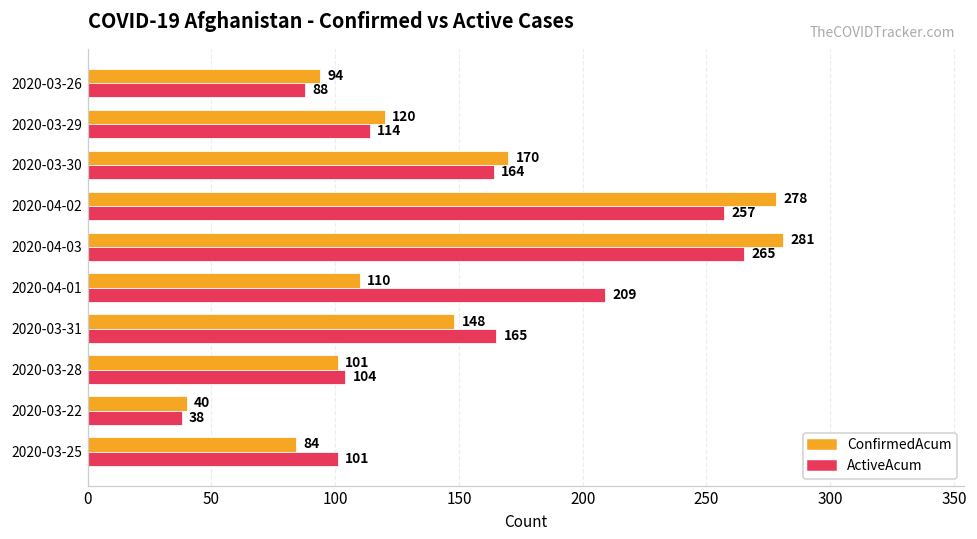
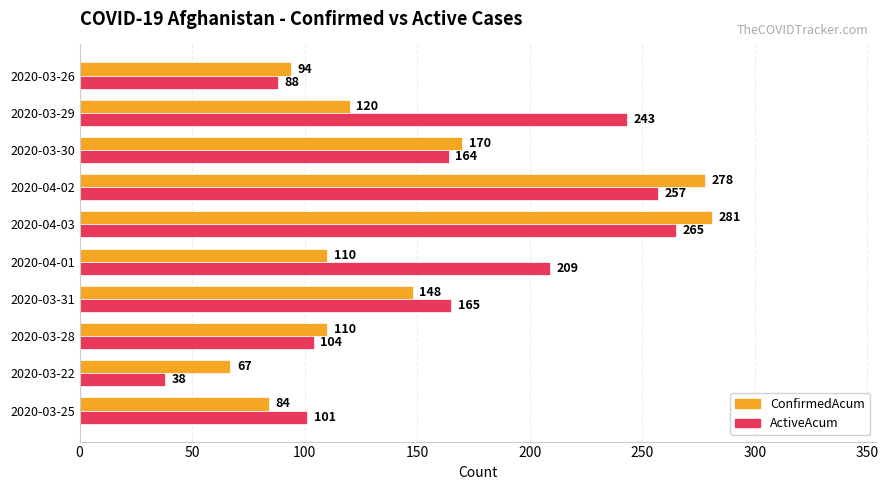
ActiveAcum, 2020-03-29: 114 -> 243
ConfirmedAcum, 2020-03-28: 101 -> 110
ConfirmedAcum, 2020-03-22: 40 -> 67
